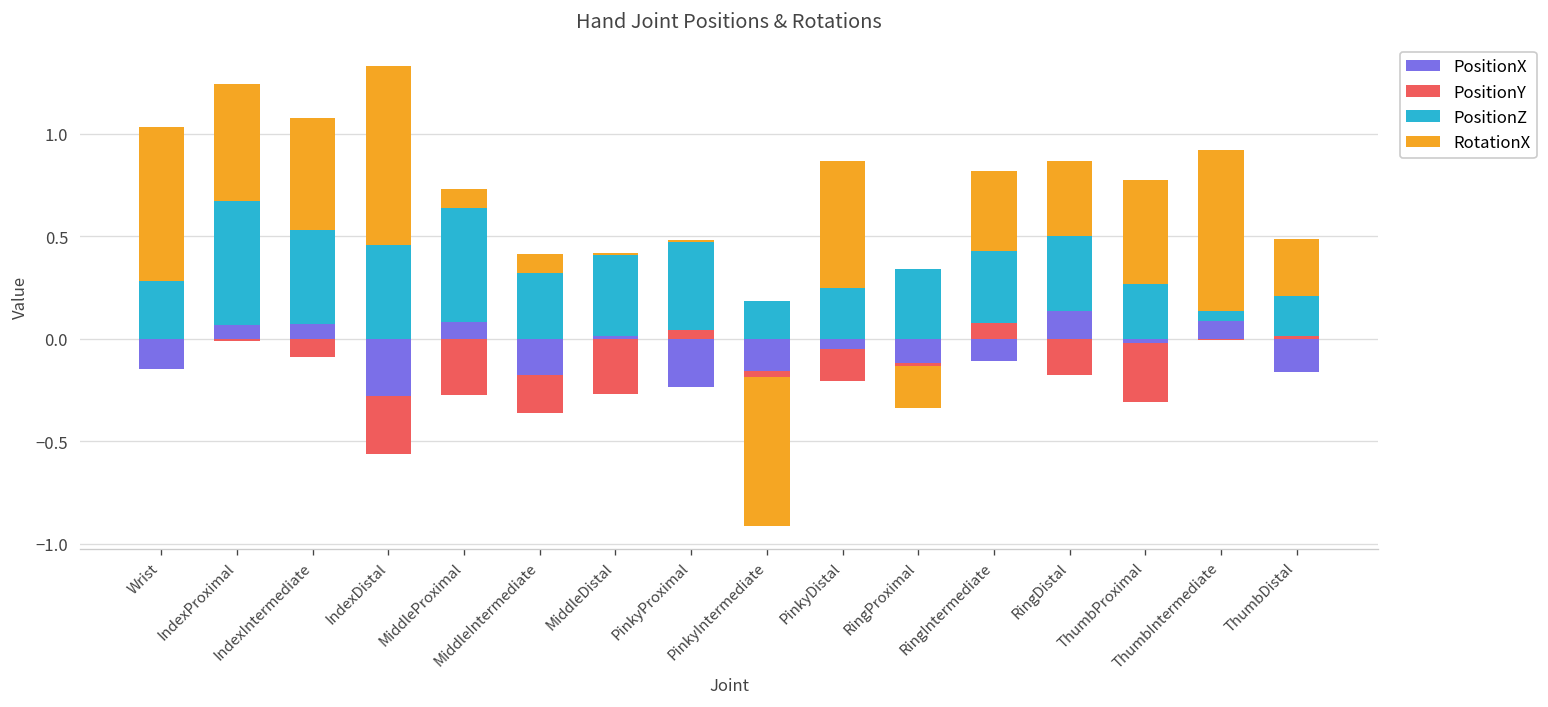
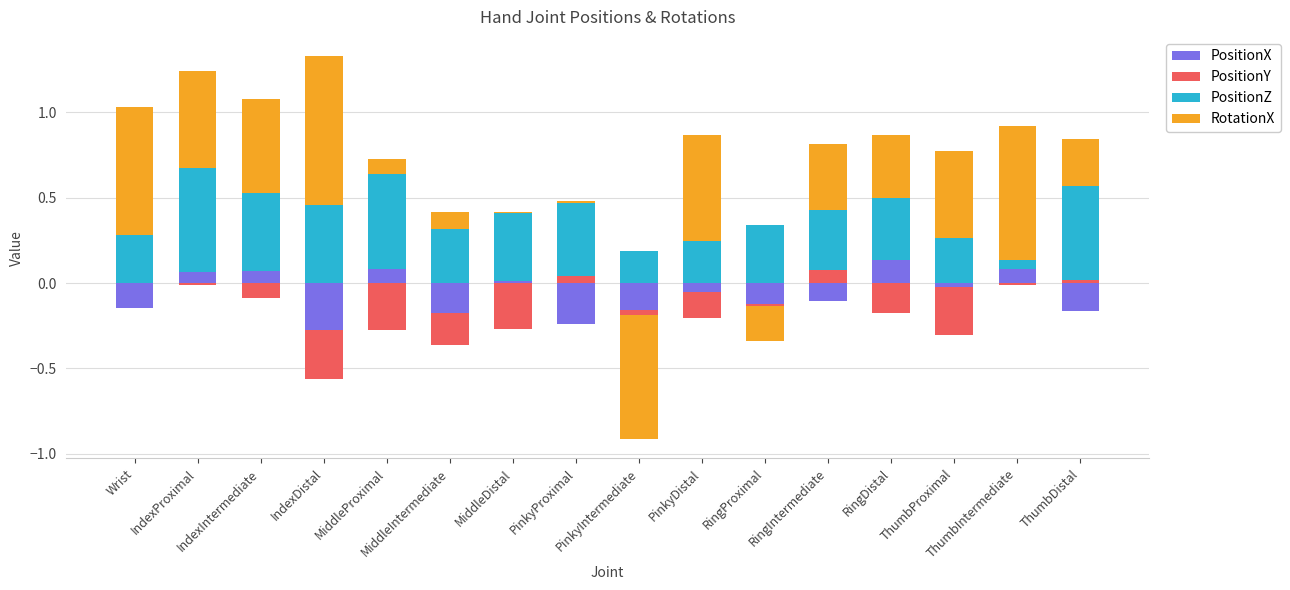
PositionZ, ThumbDistal: 0.19 -> 0.55
